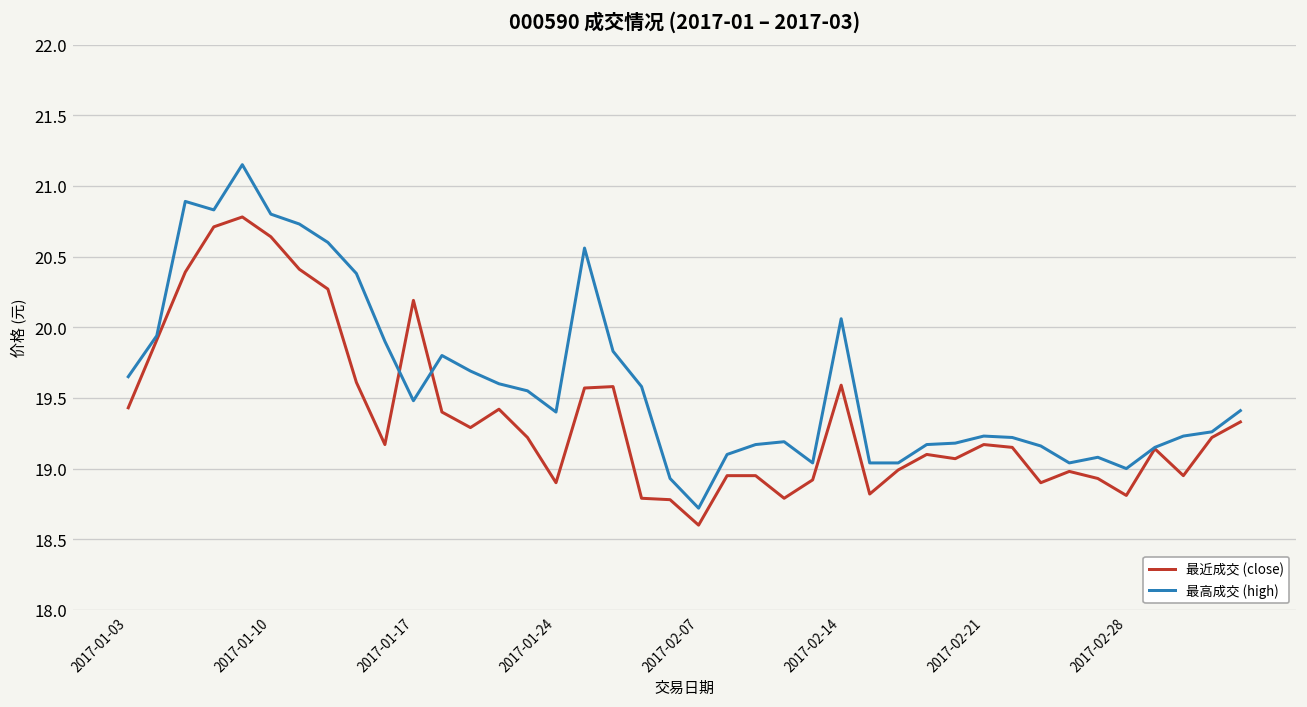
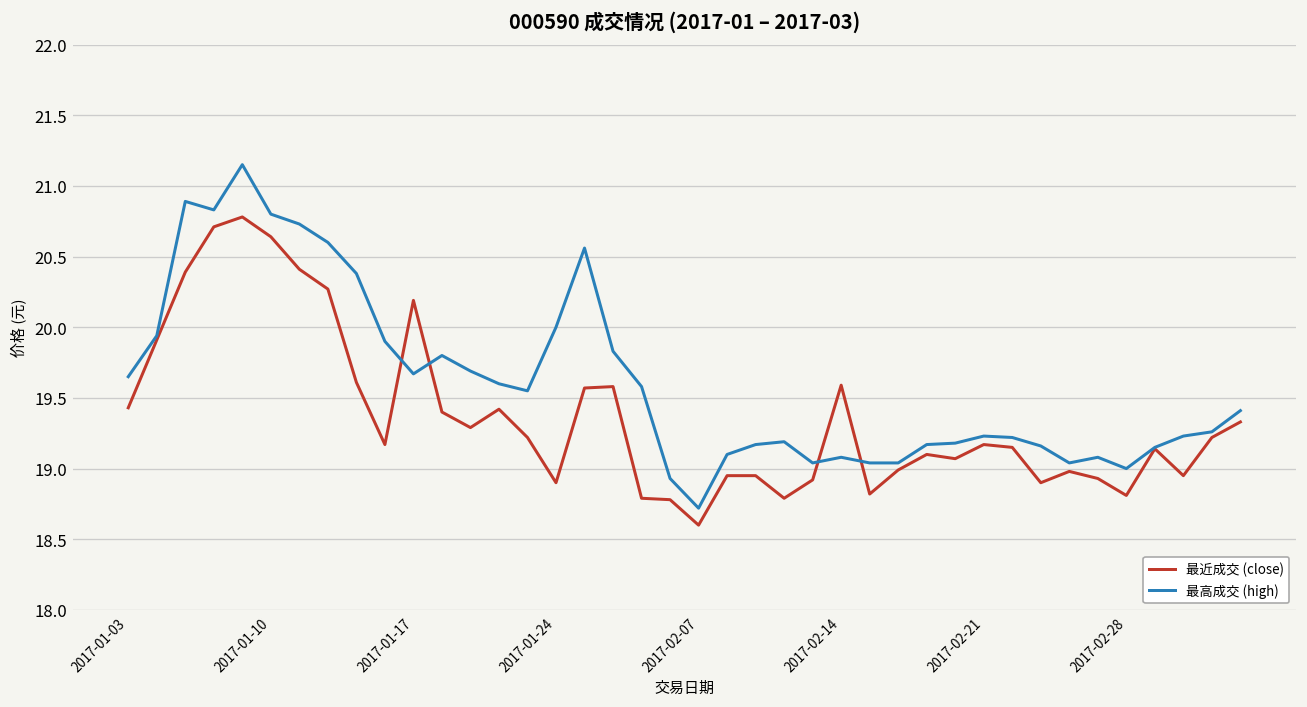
最高成交 (high), 2017-01-17: 19.48 -> 19.67
最高成交 (high), 2017-01-24: 19.4 -> 20.0
最高成交 (high), 2017-02-14: 20.06 -> 19.08
